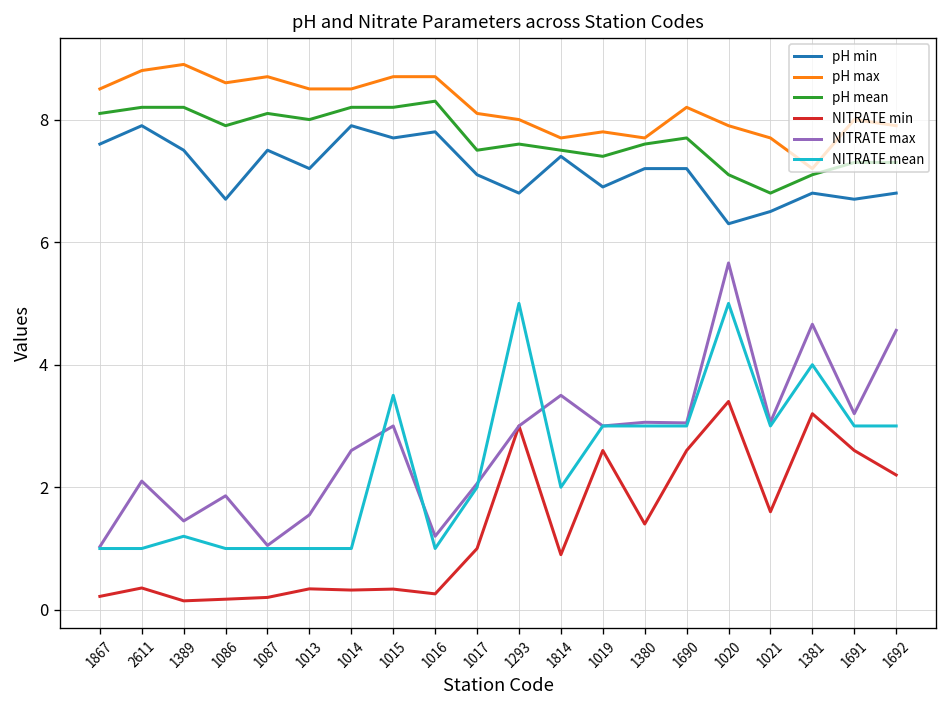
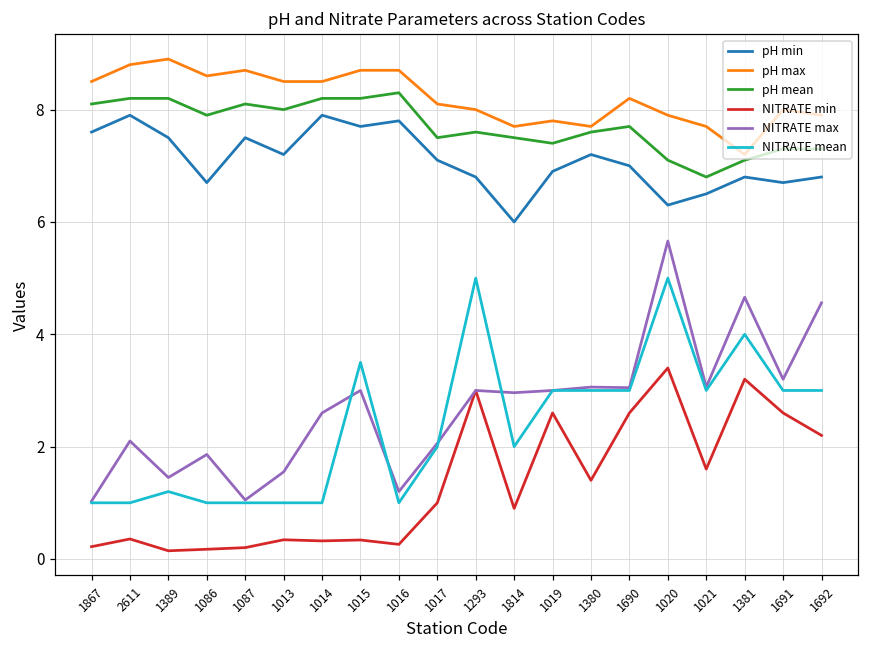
pH min, 1814: 7.4 -> 6.0
NITRATE max, 1814: 3.5 -> 3.0
pH min, 1690: 7.2 -> 7.0
